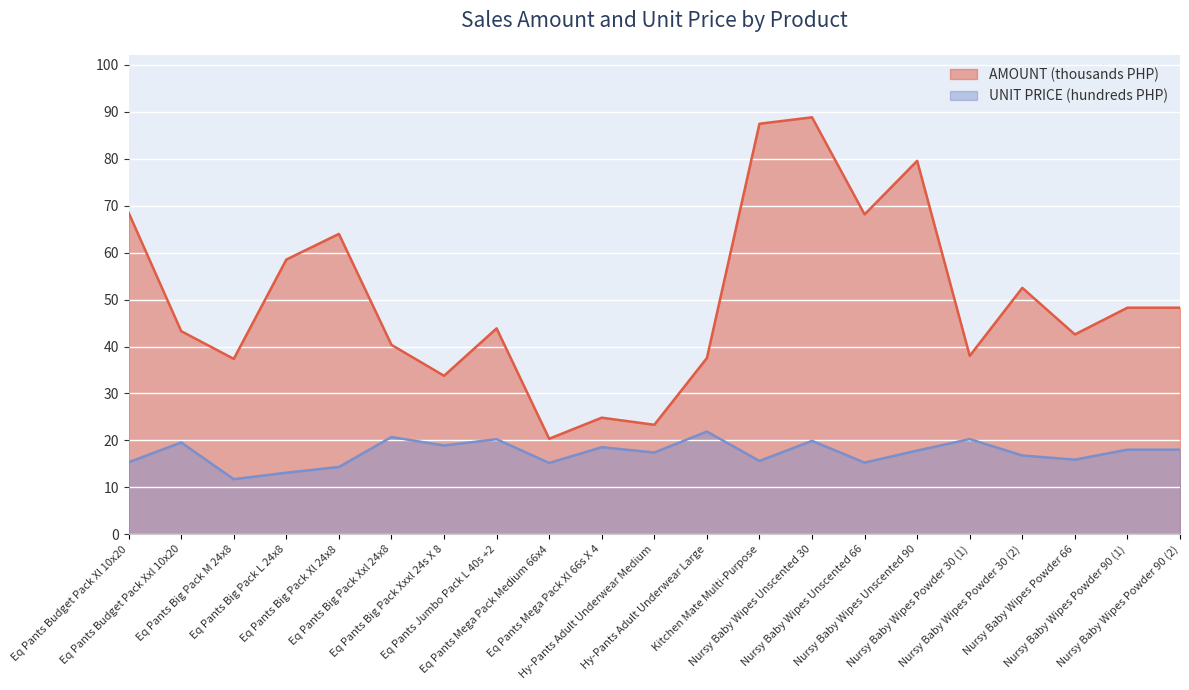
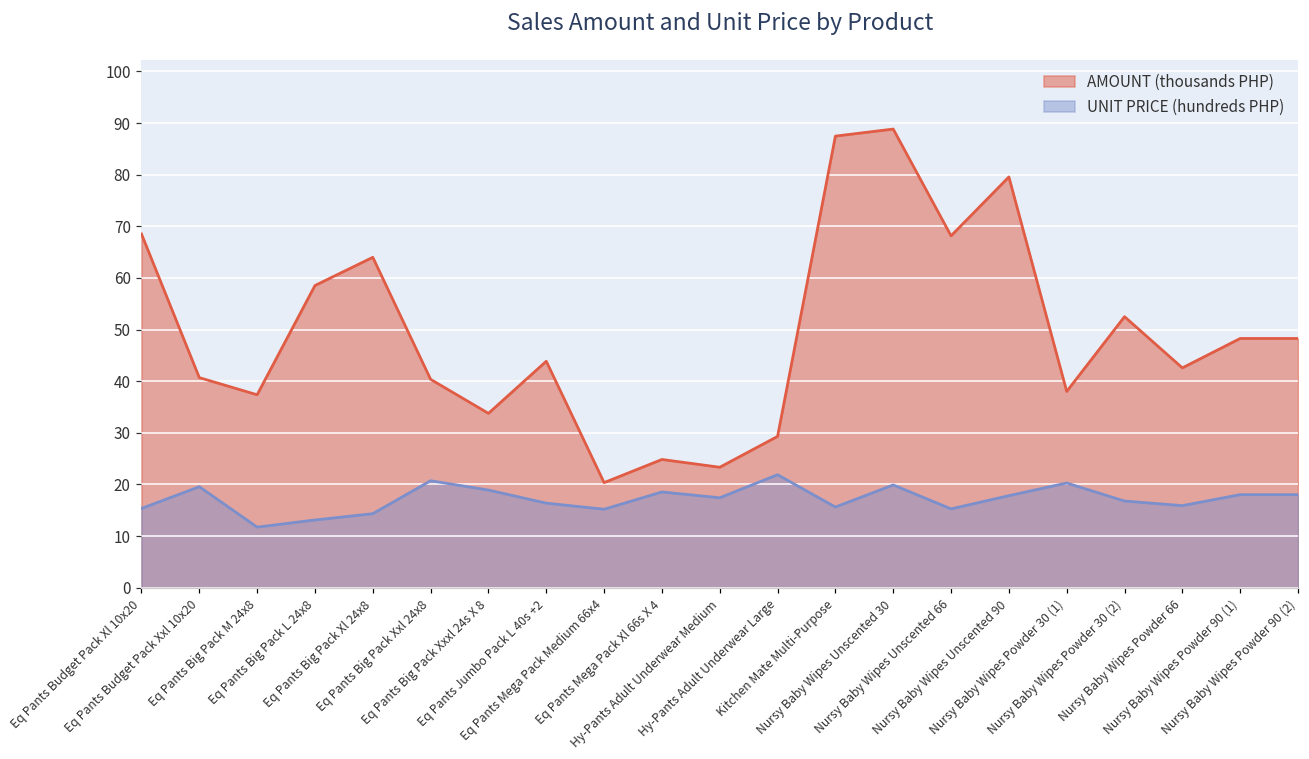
AMOUNT (thousands PHP), Eq Pants Budget Pack Xxl 10x20: 43 -> 41
UNIT PRICE (hundreds PHP), Eq Pants Jumbo Pack L 40s +2: 20 -> 16
AMOUNT (thousands PHP), Hy-Pants Adult Underwear Large: 38 -> 29
